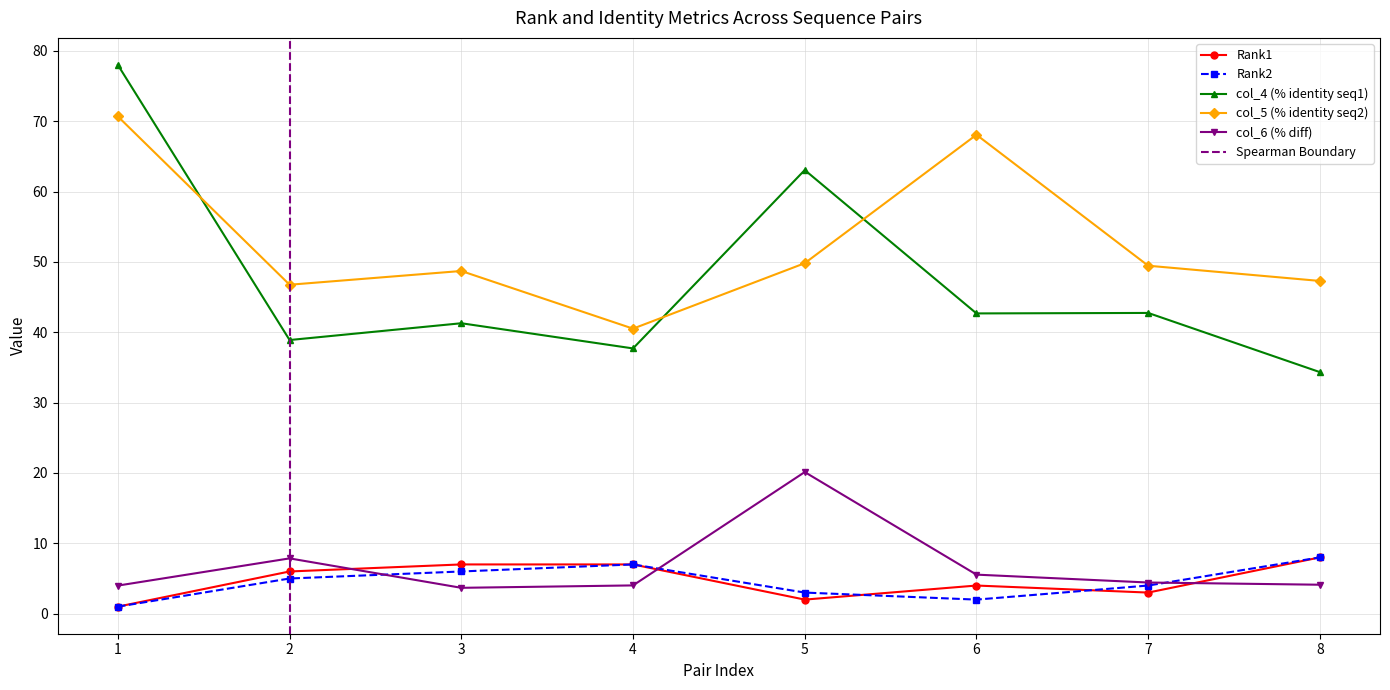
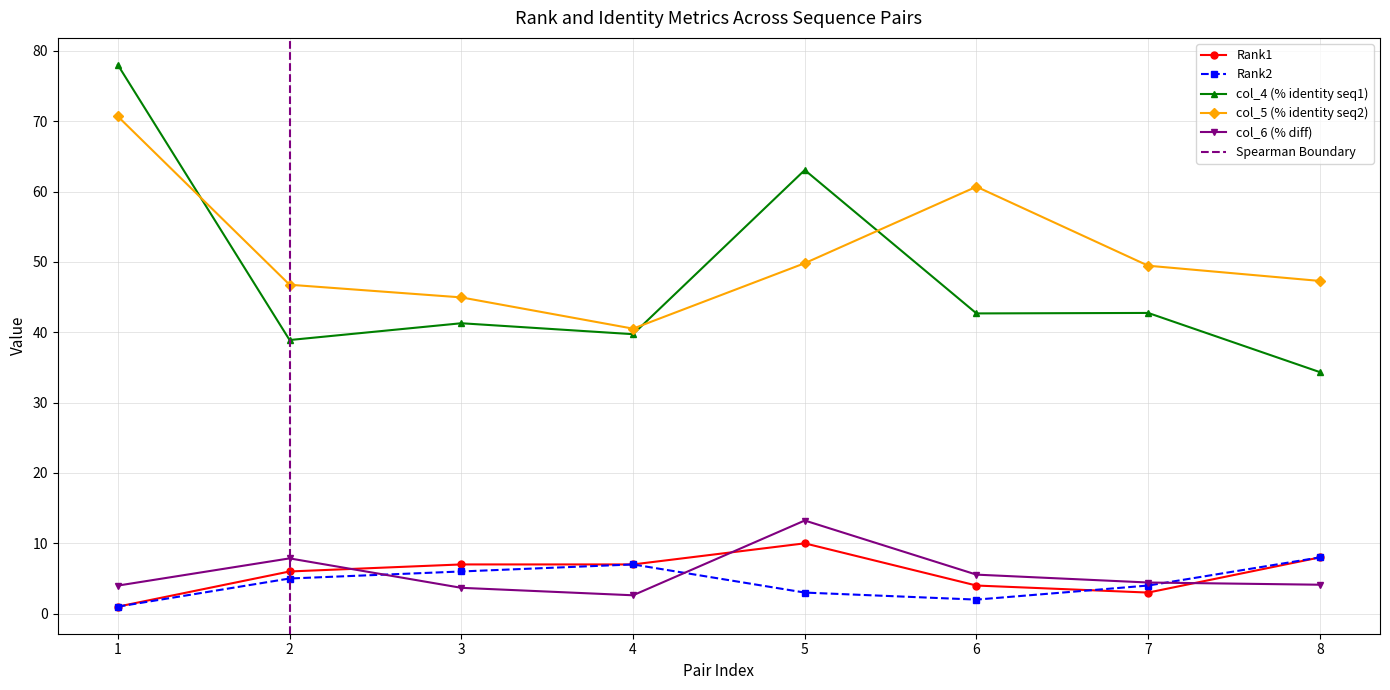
col_5 (% identity seq2), 3: 49 -> 45
col_4 (% identity seq1), 4: 38 -> 40
col_6 (% diff), 4: 4 -> 3
Rank1, 5: 2 -> 10
col_6 (% diff), 5: 20 -> 13
col_5 (% identity seq2), 6: 68 -> 61
